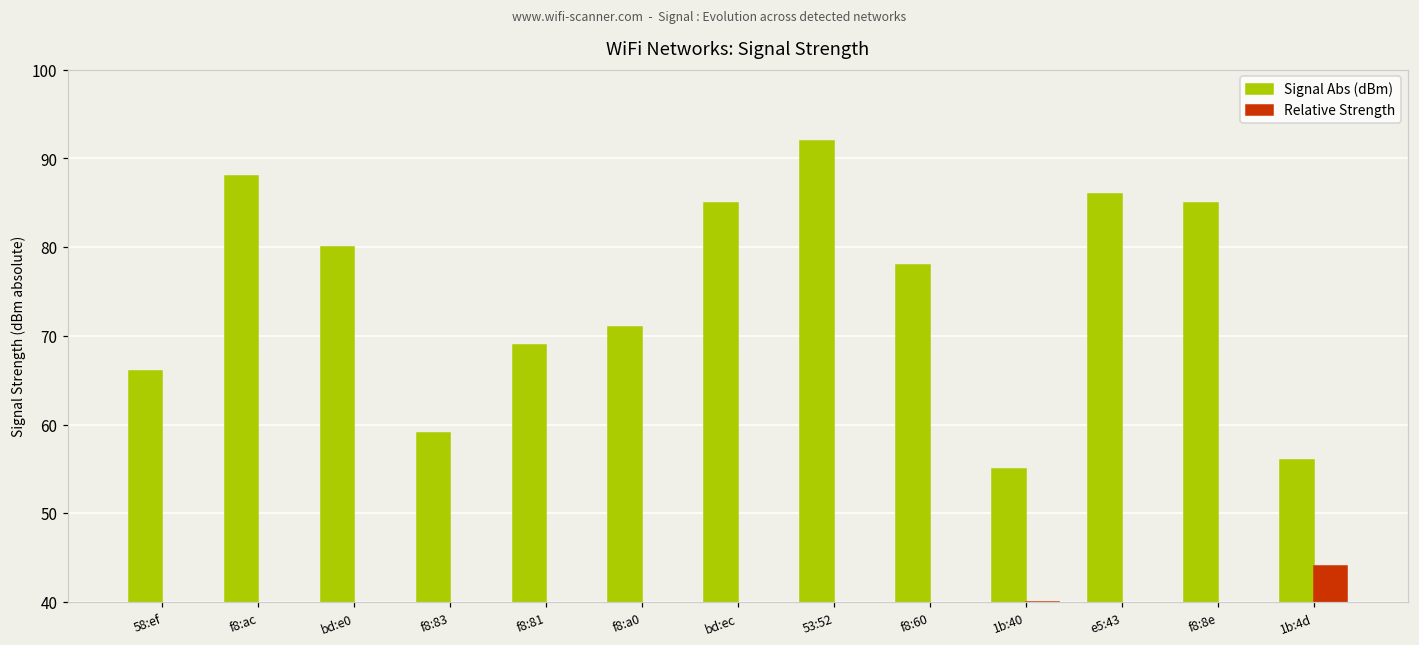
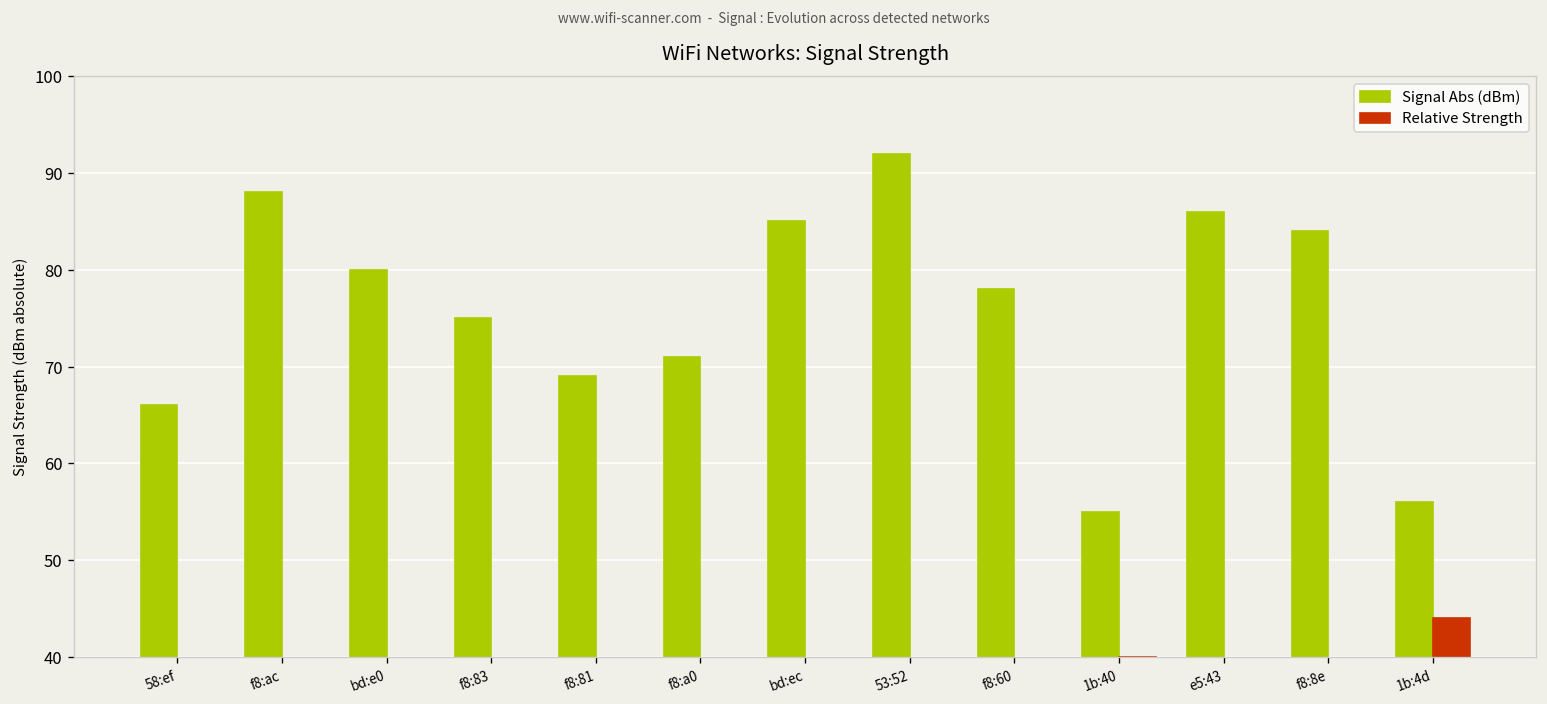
Signal Abs (dBm), f8:83: 59 -> 75
Signal Abs (dBm), f8:8e: 85 -> 84
